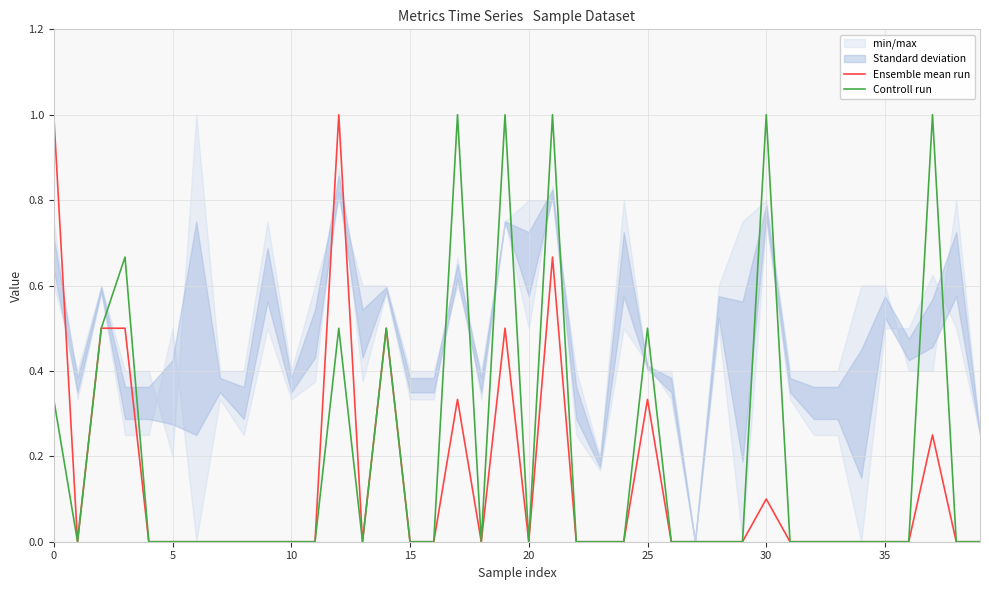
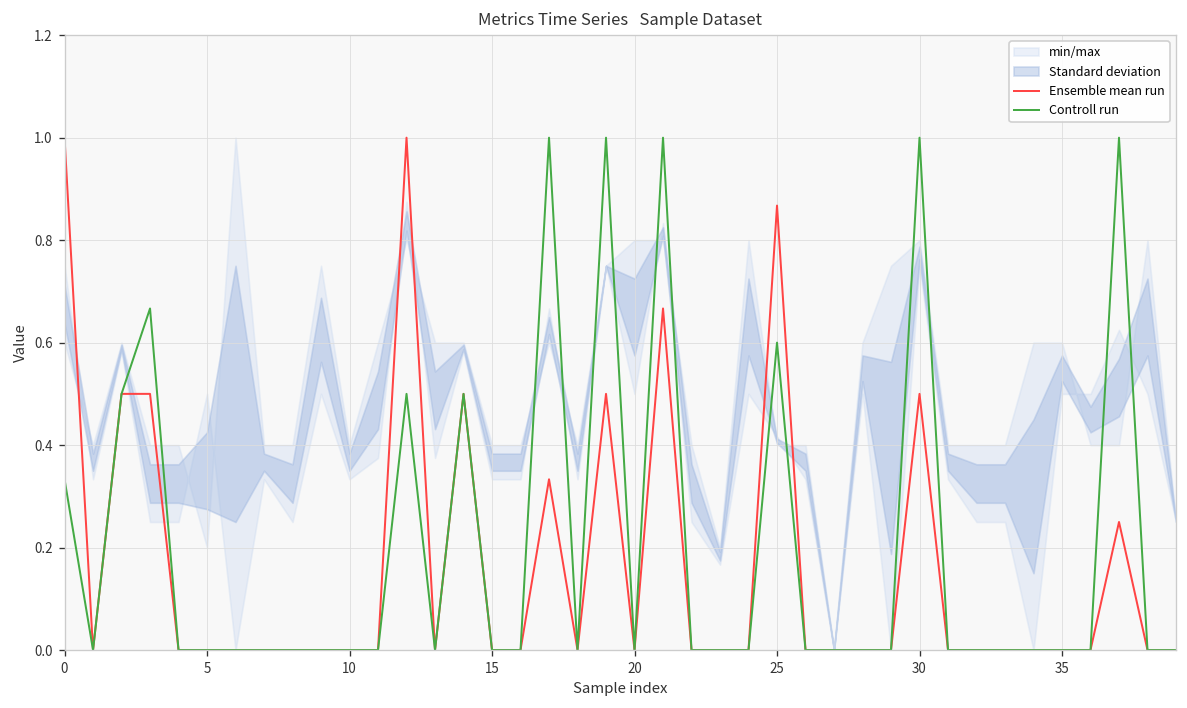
Ensemble mean run, 25: 0.33 -> 0.87
Controll run, 25: 0.5 -> 0.6
Ensemble mean run, 30: 0.1 -> 0.5
